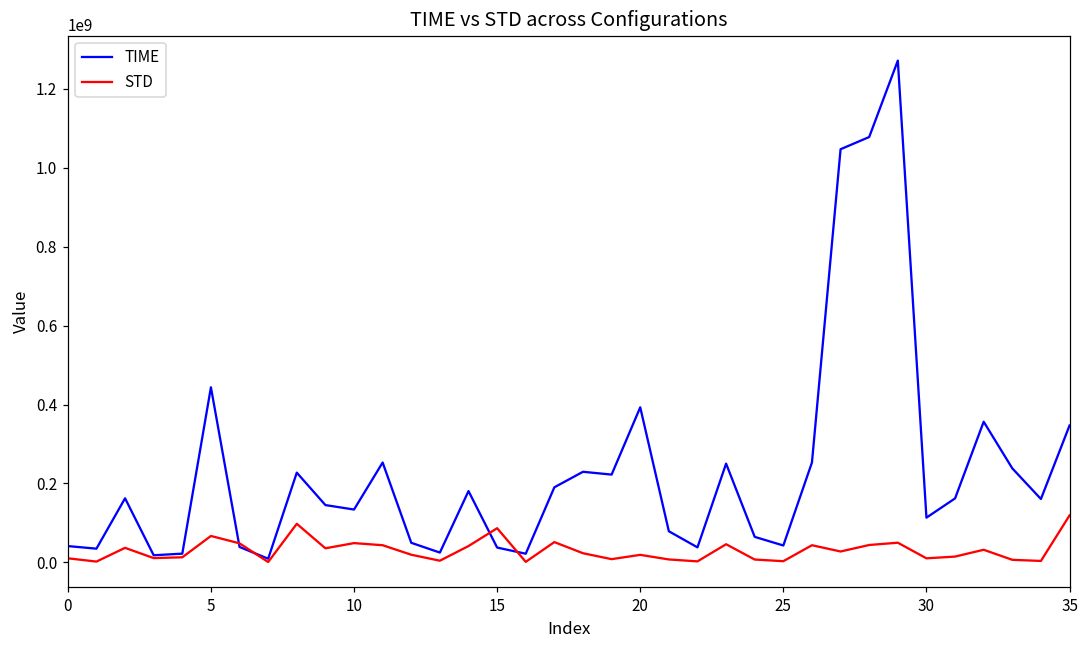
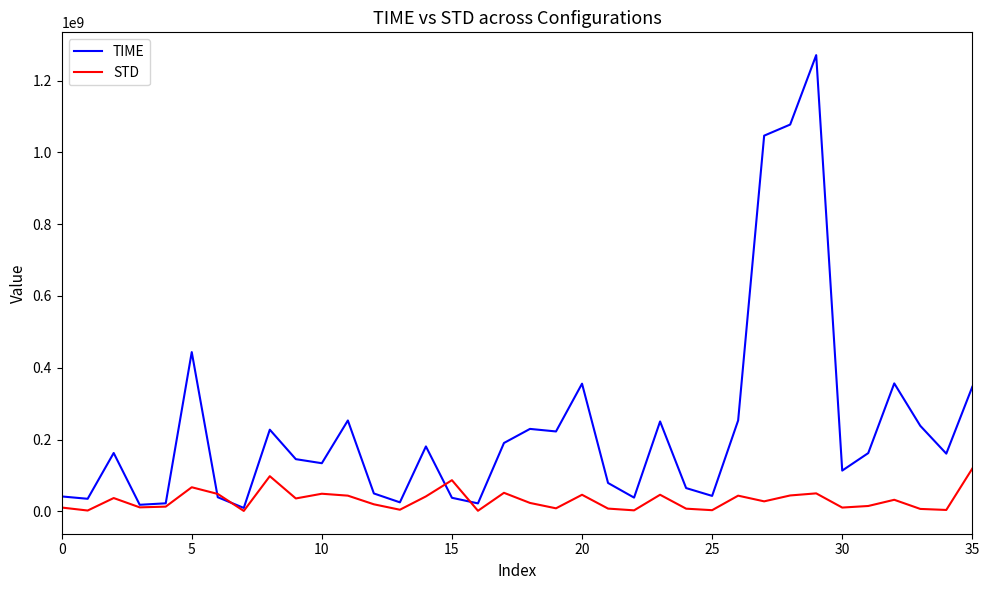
TIME, 20: 390000000 -> 360000000
STD, 20: 20000000 -> 50000000
